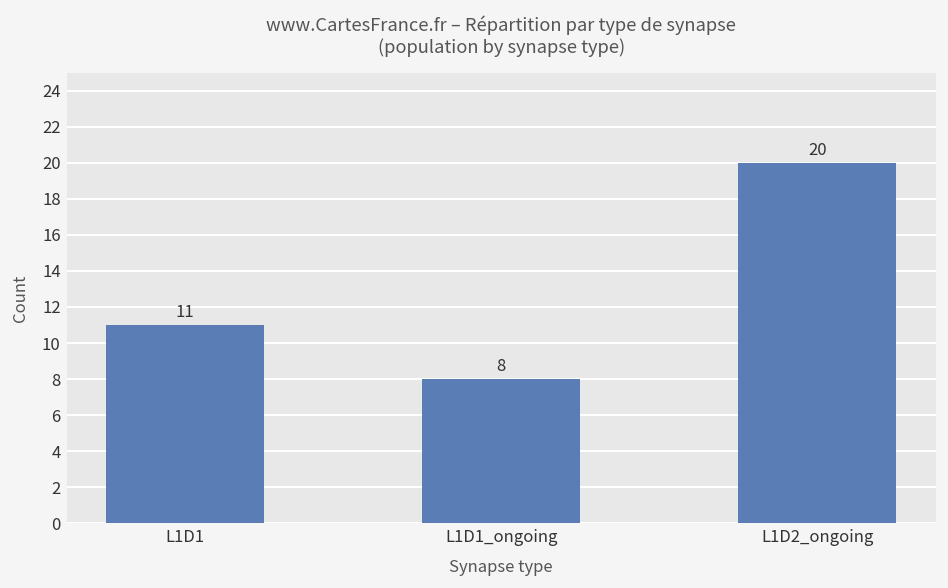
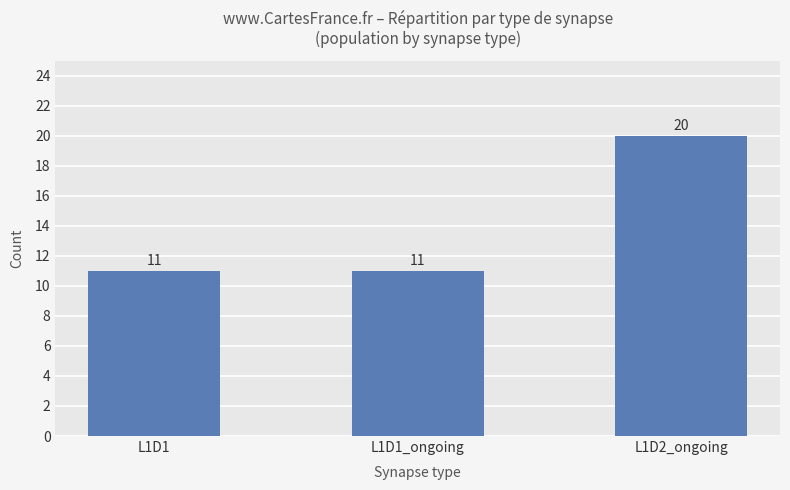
L1D1_ongoing: 8 -> 11
